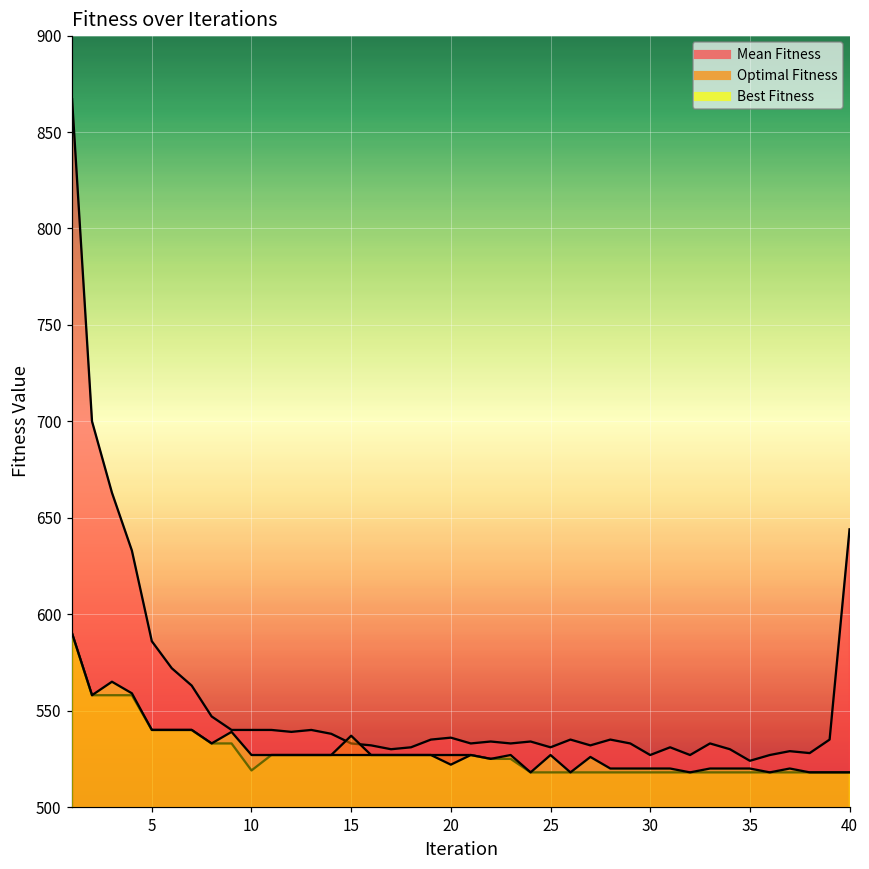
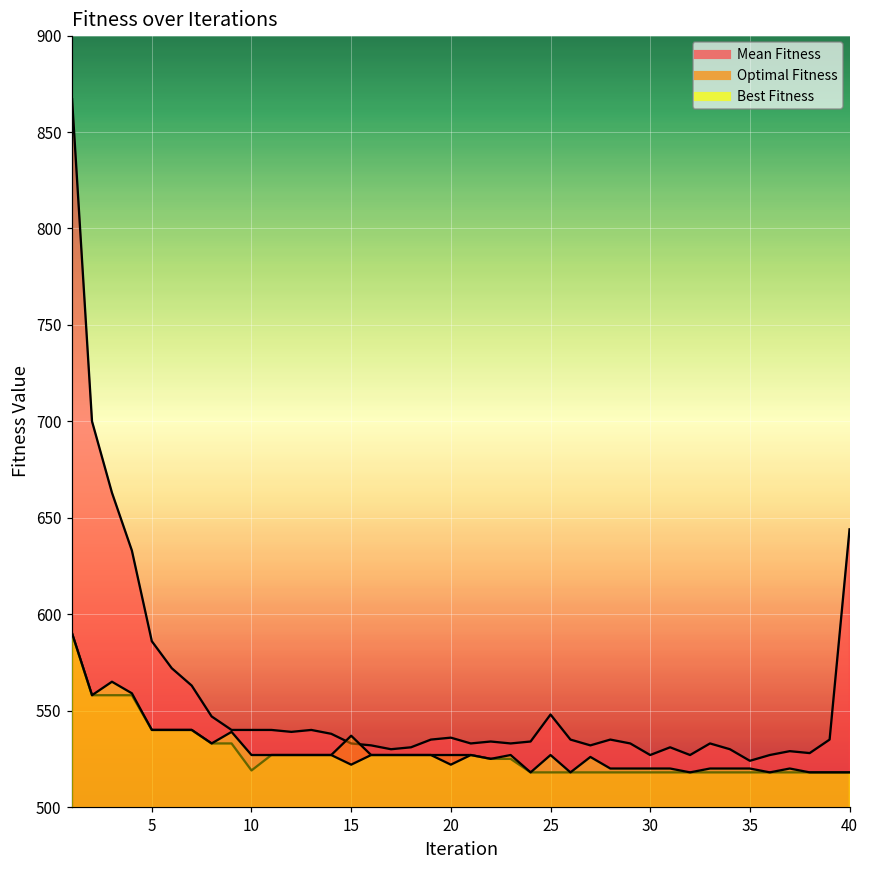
Best Fitness, 15: 527 -> 522
Mean Fitness, 25: 531 -> 548
